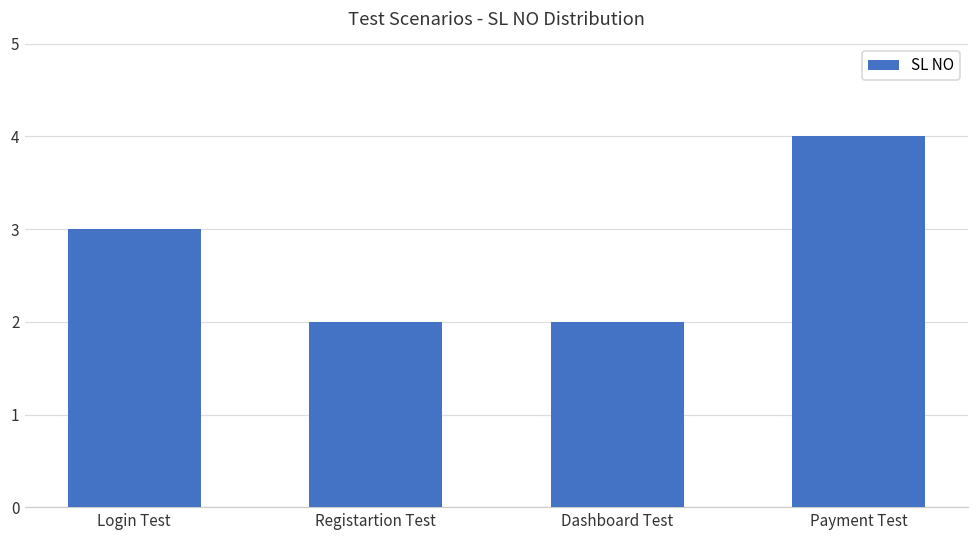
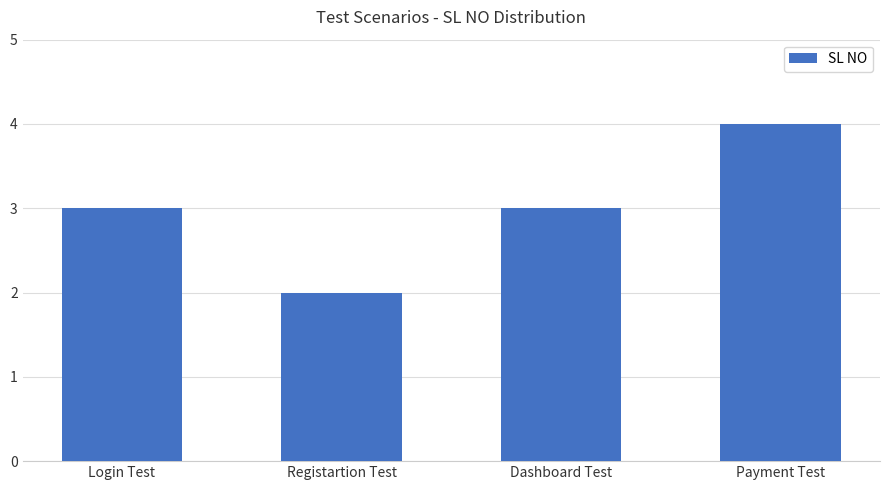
Dashboard Test: 2 -> 3
